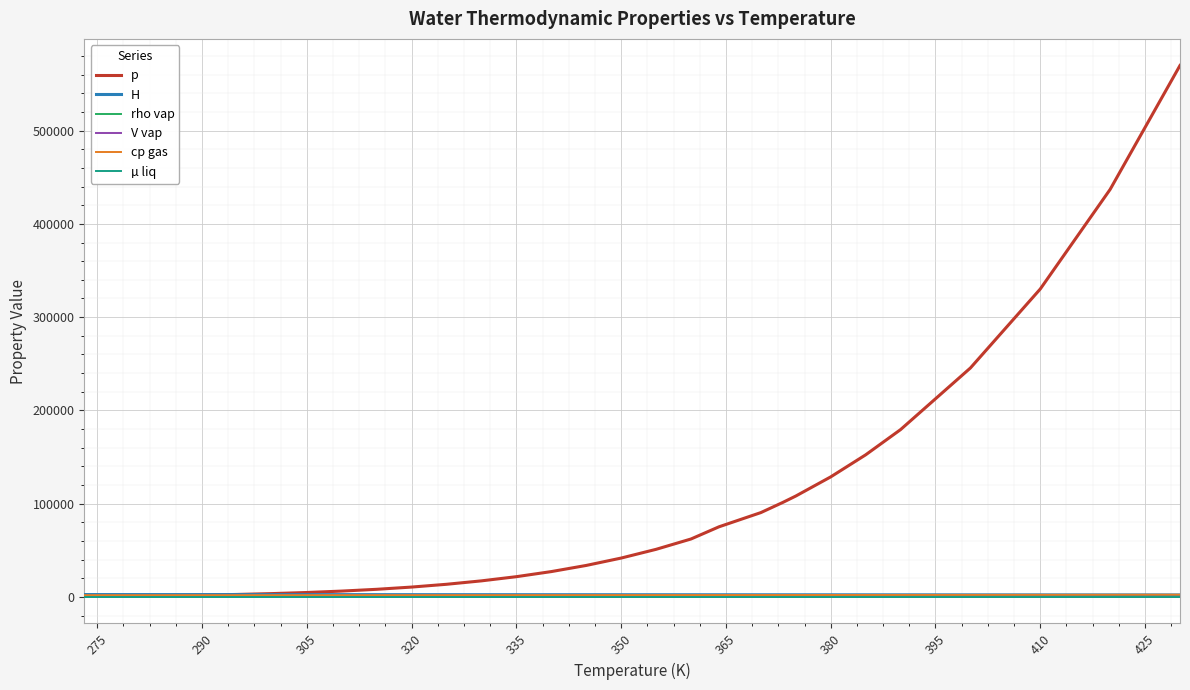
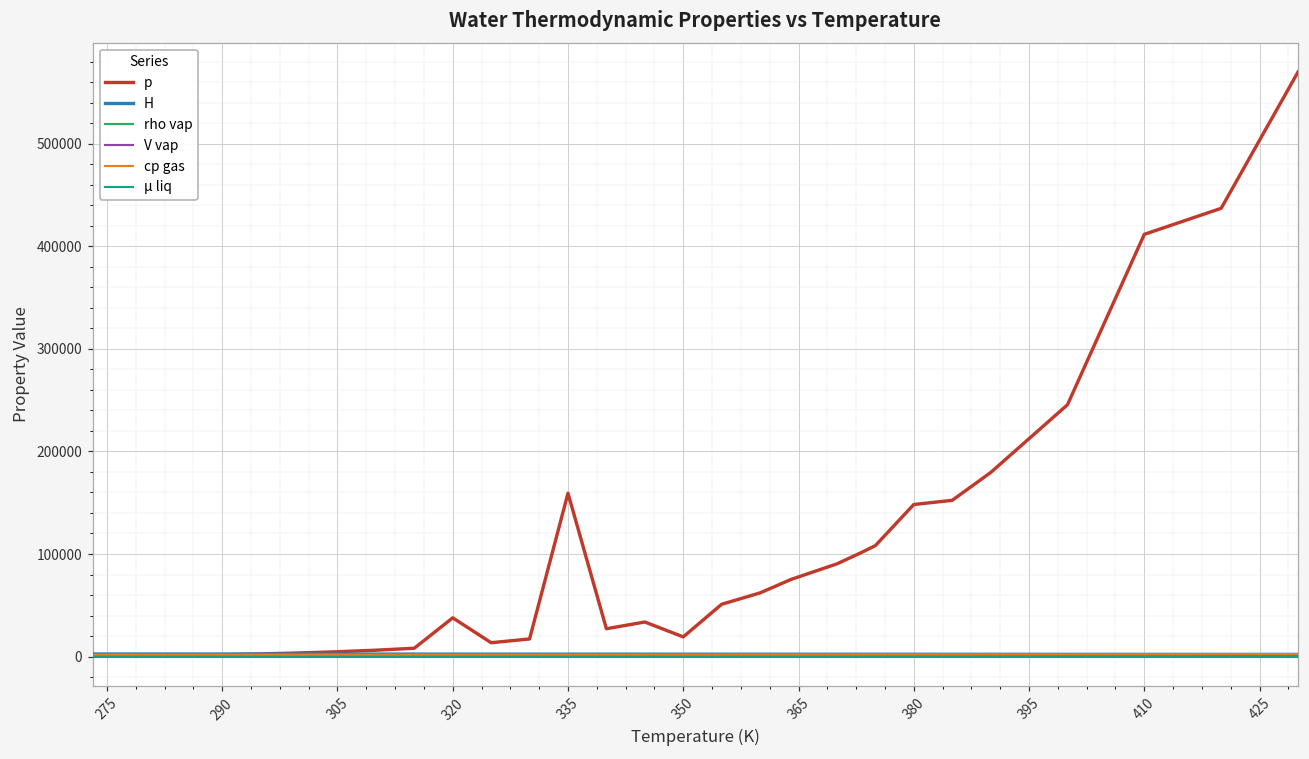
p, 320: 10000 -> 40000
p, 335: 20000 -> 160000
p, 350: 40000 -> 20000
p, 380: 130000 -> 150000
p, 410: 330000 -> 410000
